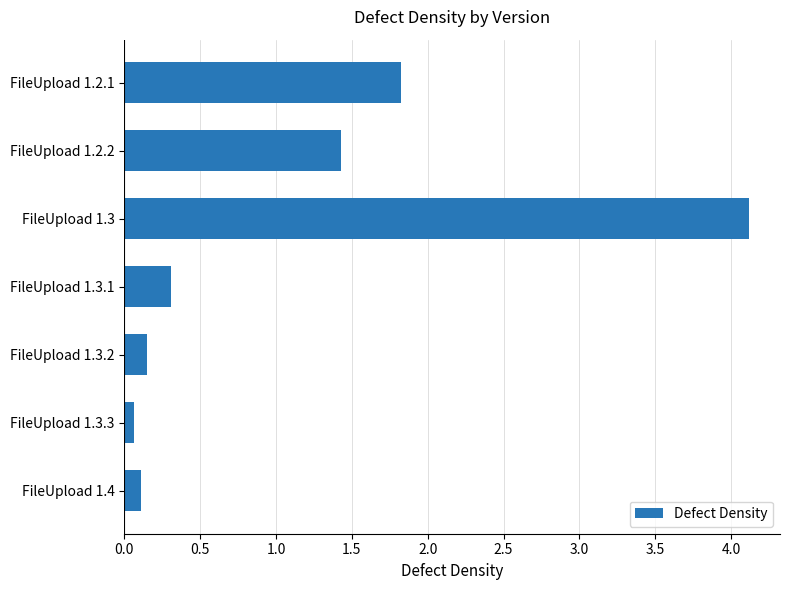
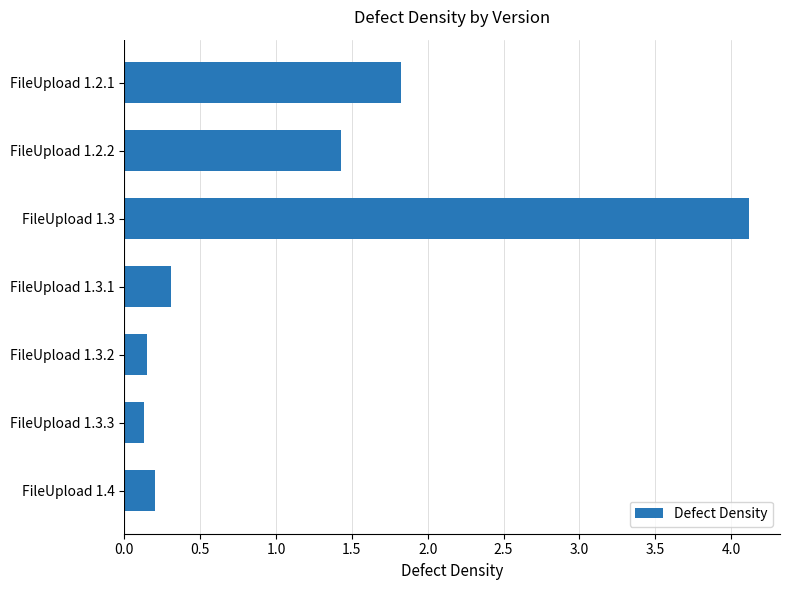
FileUpload 1.3.3: 0.06 -> 0.13
FileUpload 1.4: 0.11 -> 0.20
